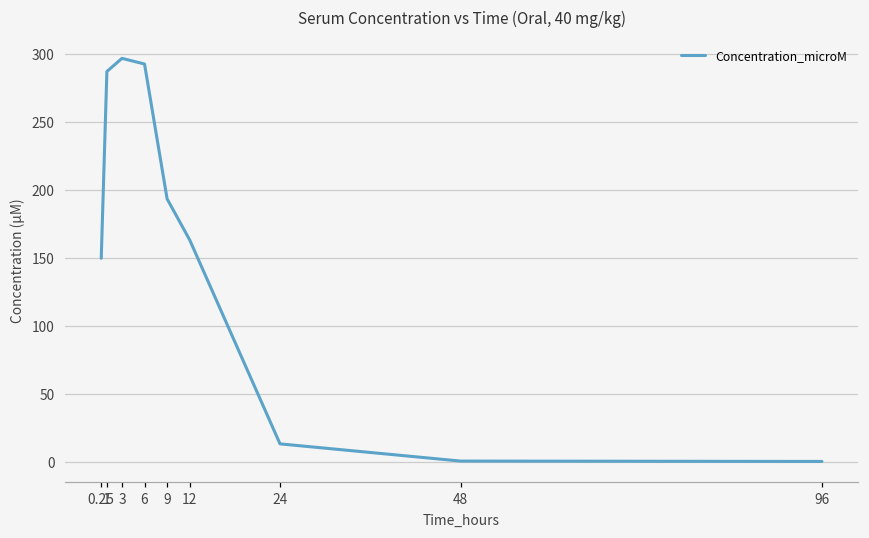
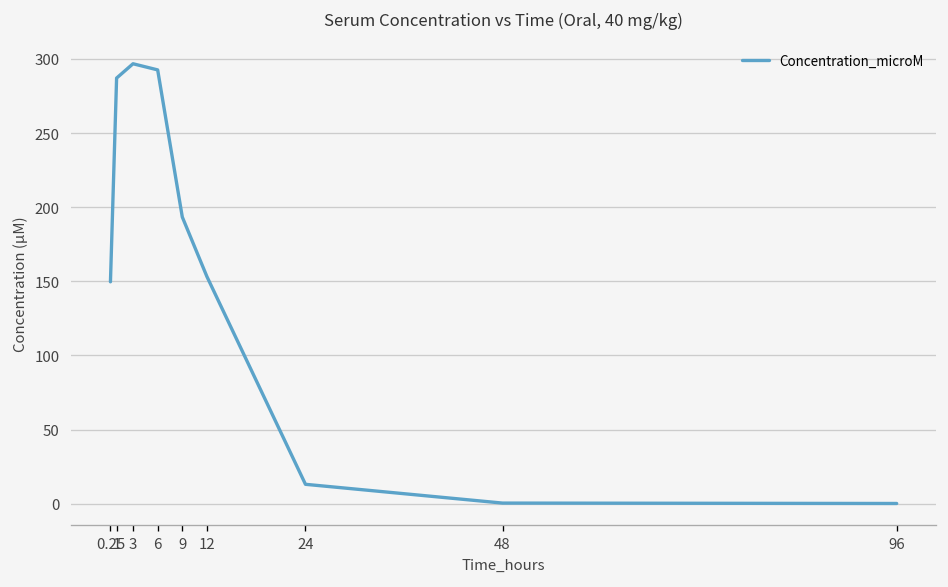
12: 163 -> 153
